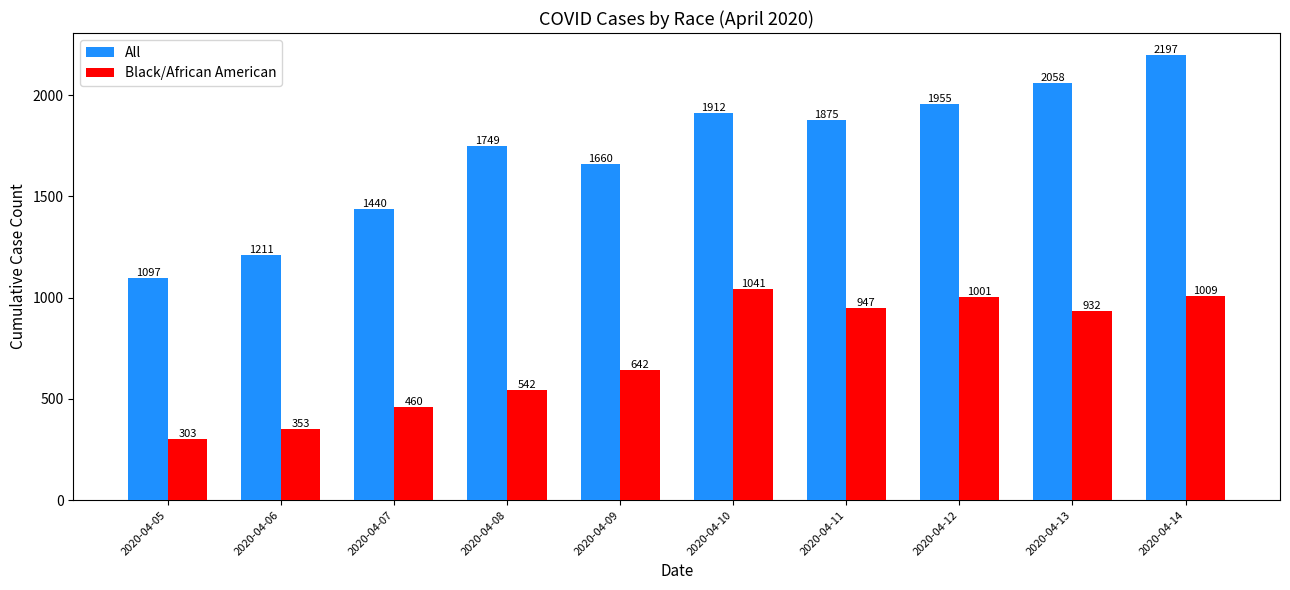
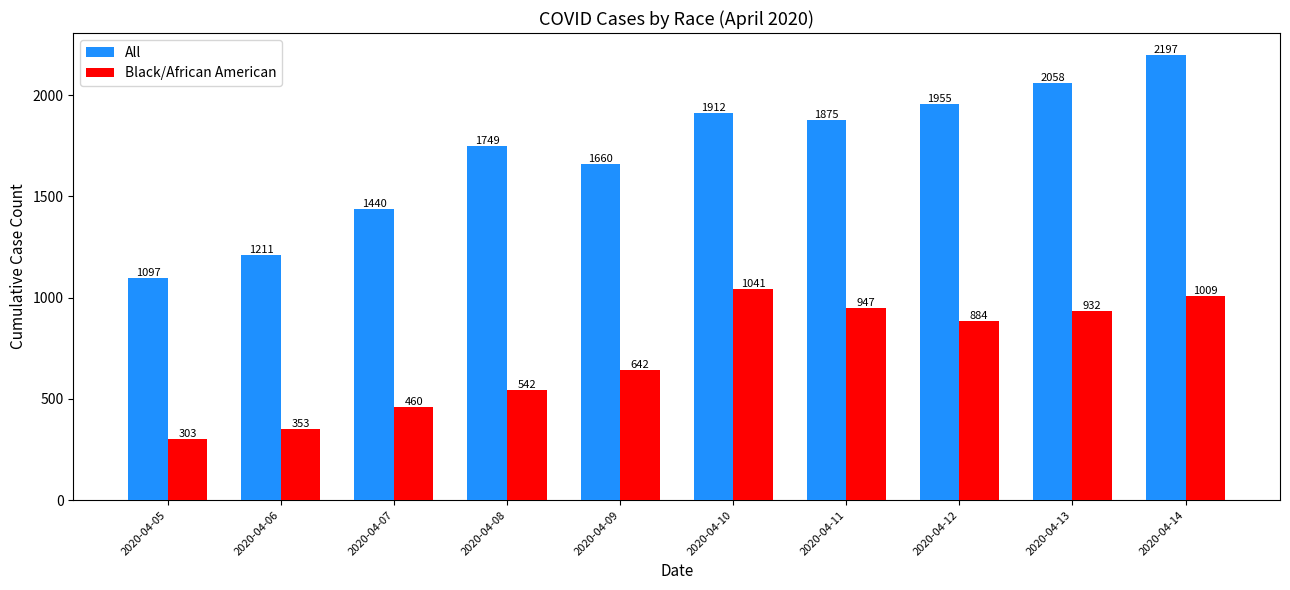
Black/African American, 2020-04-12: 1001 -> 884
